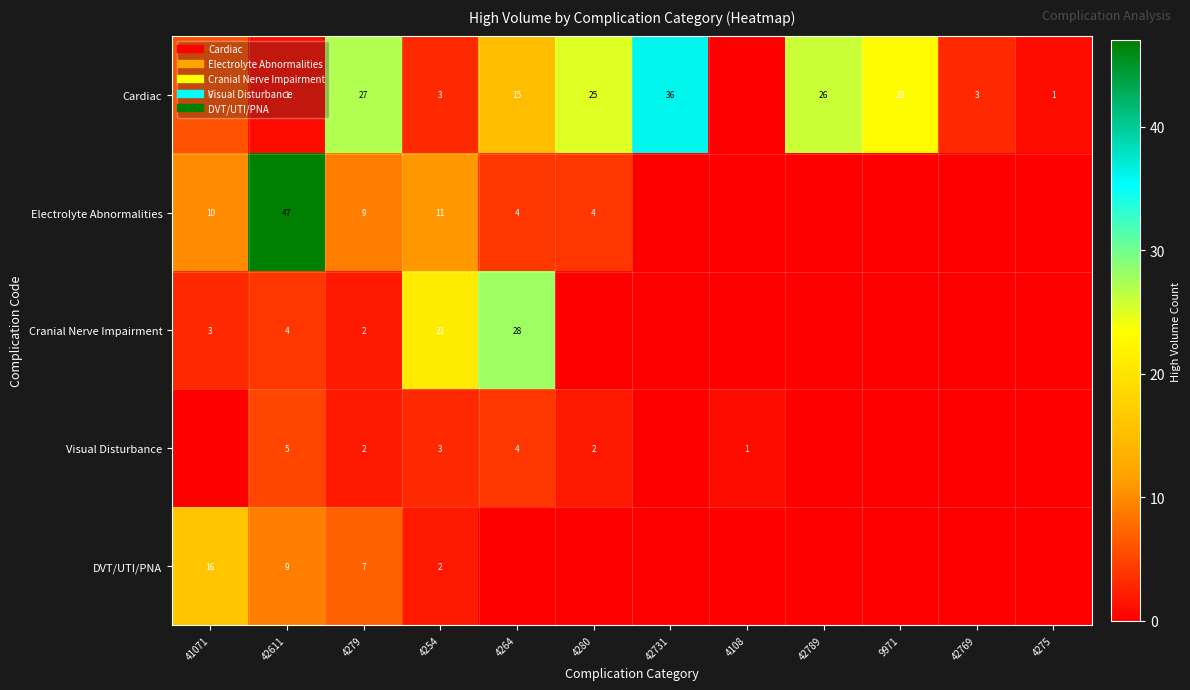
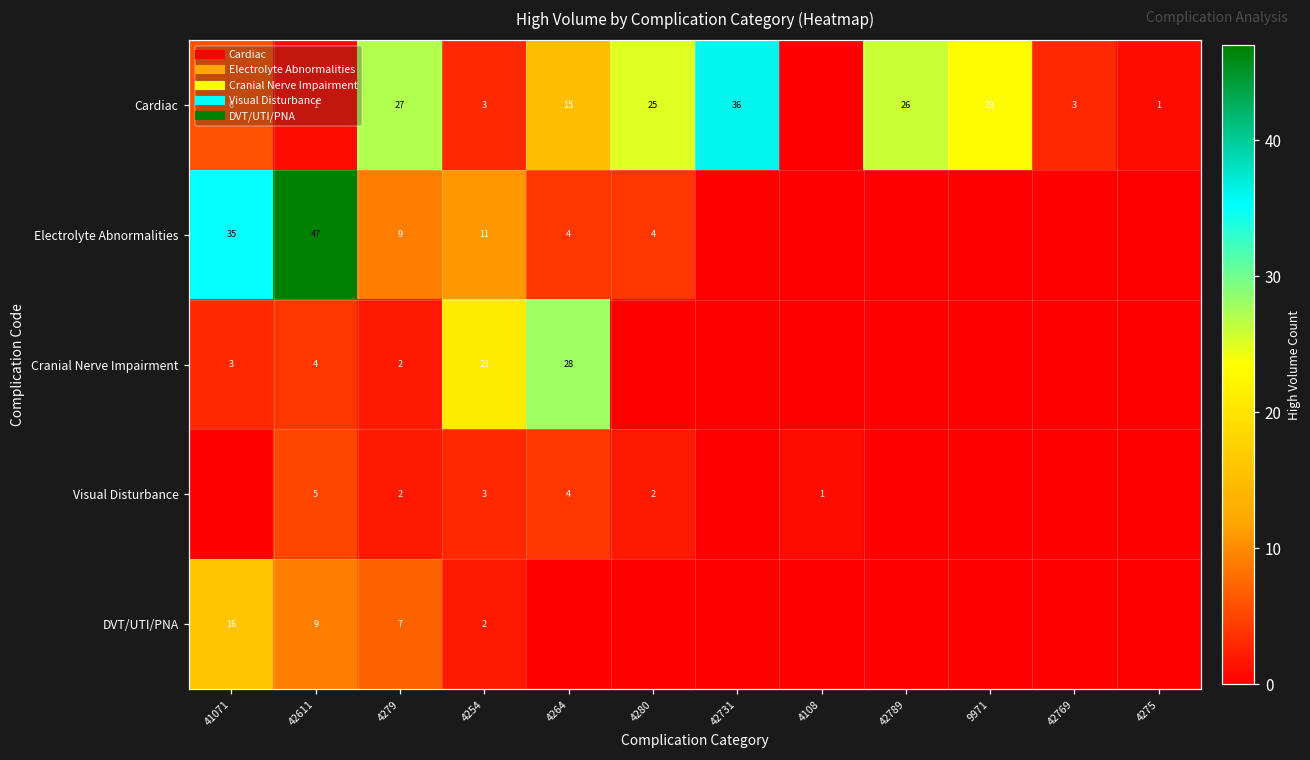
Electrolyte Abnormalities, 41071: 10 -> 35
